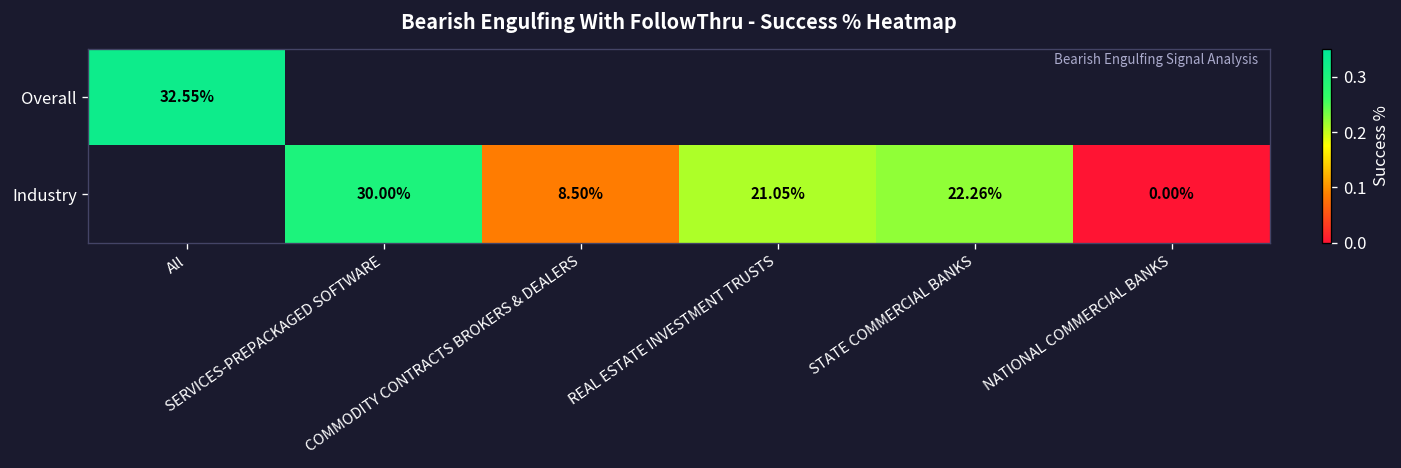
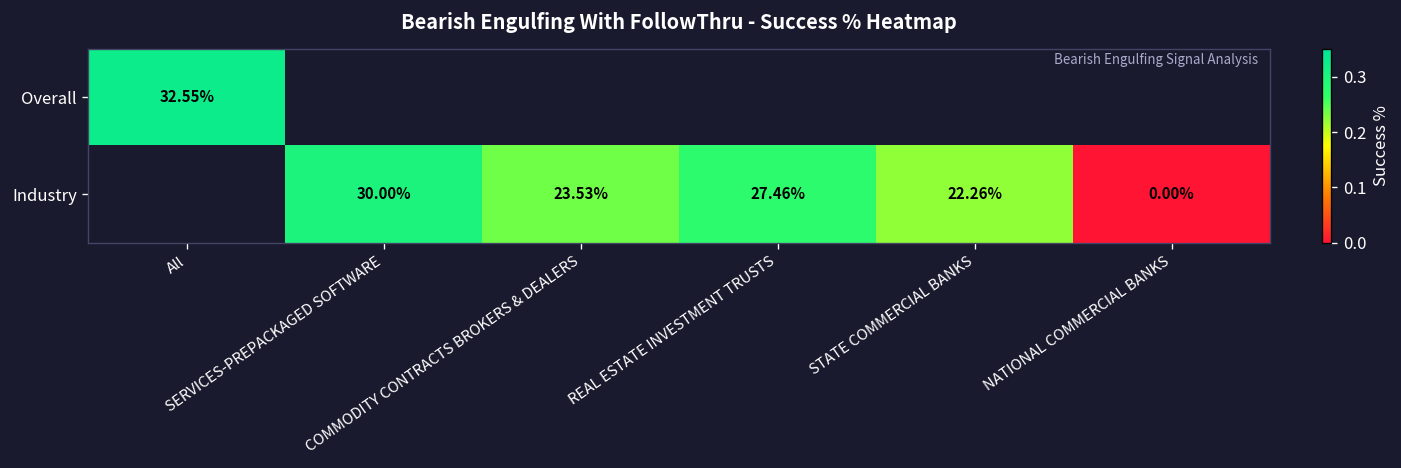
Industry, COMMODITY CONTRACTS BROKERS & DEALERS: 8.50% -> 23.53%
Industry, REAL ESTATE INVESTMENT TRUSTS: 21.05% -> 27.46%
